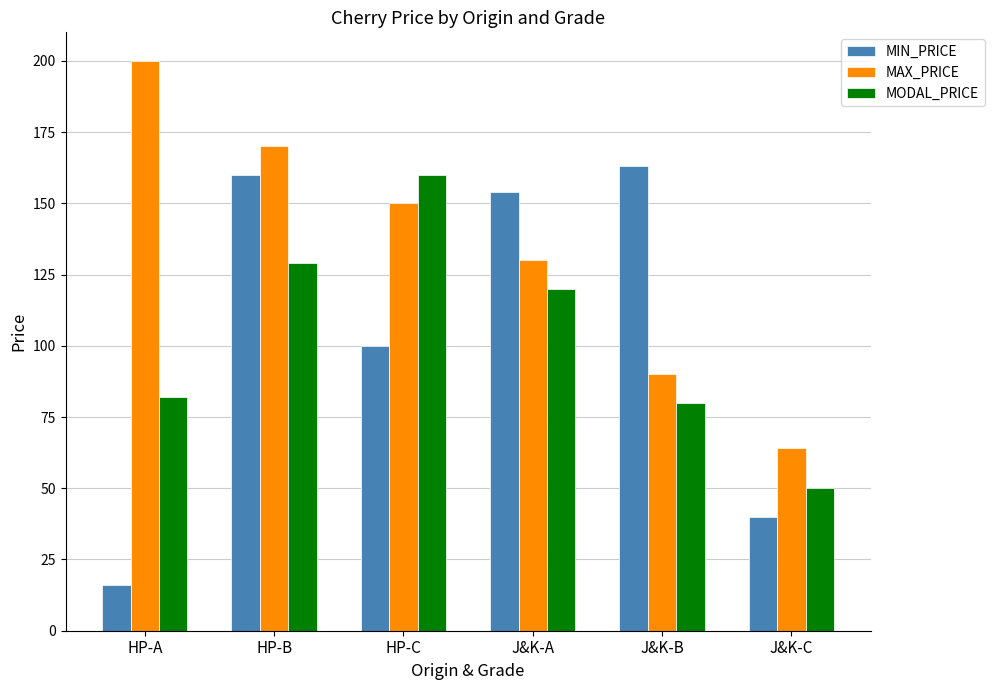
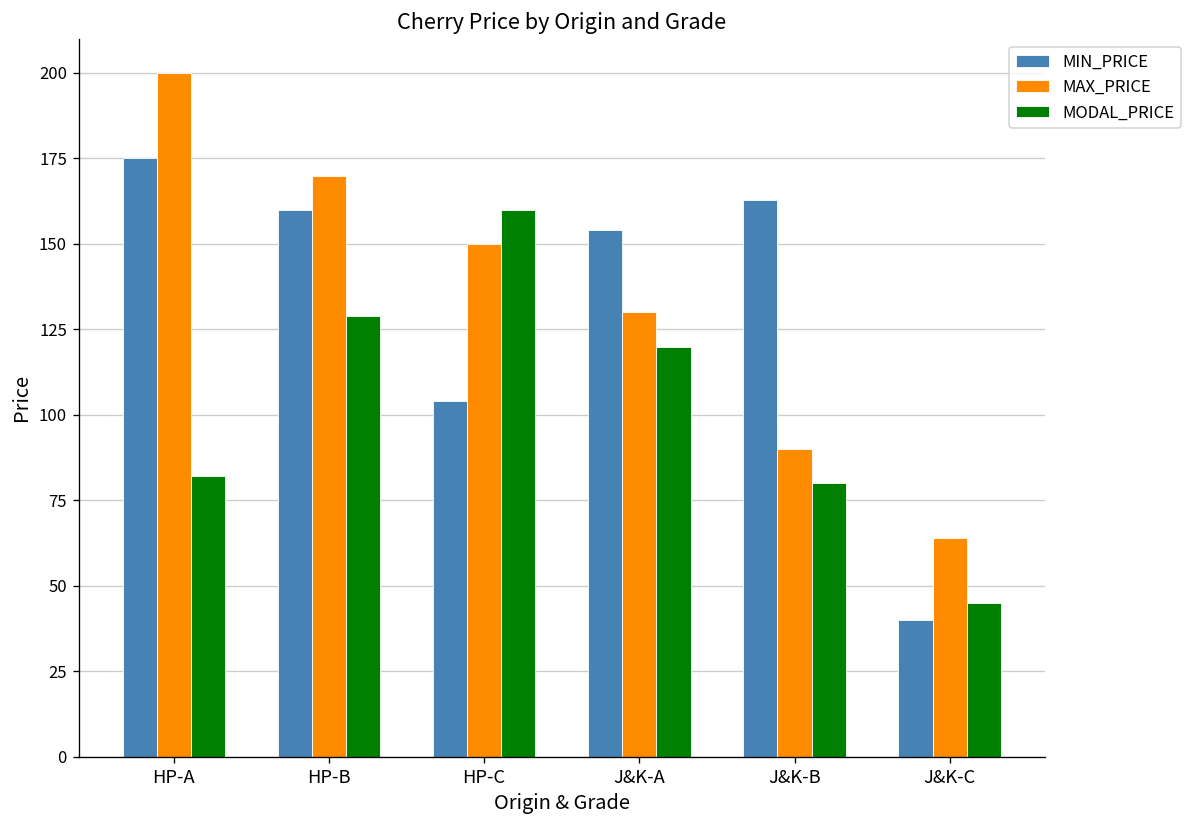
MIN_PRICE, HP-A: 16 -> 175
MIN_PRICE, HP-C: 100 -> 104
MODAL_PRICE, J&K-C: 50 -> 45
